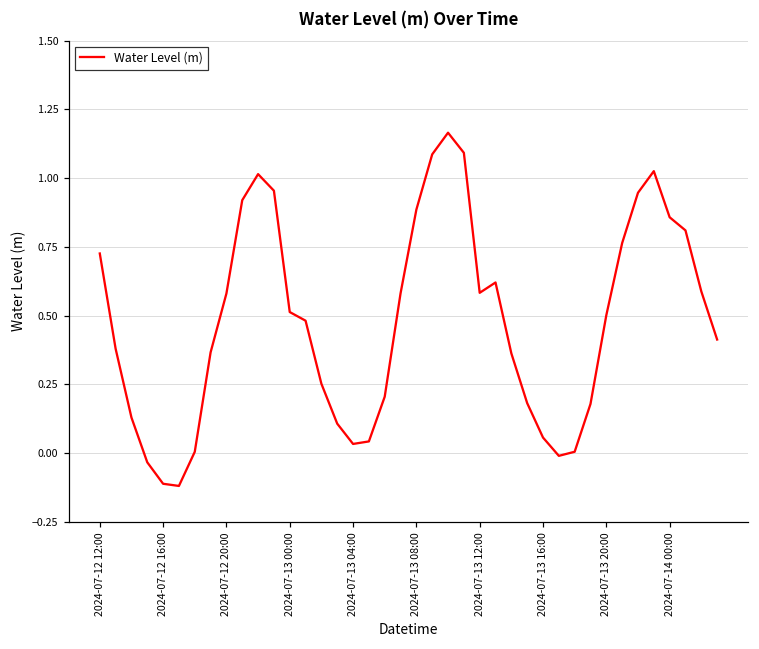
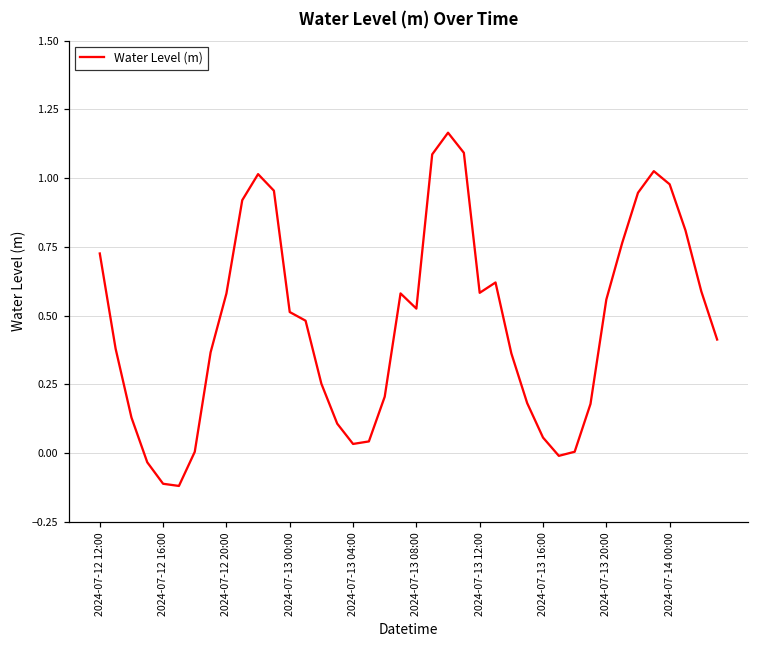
2024-07-13 08:00: 0.89 -> 0.53
2024-07-13 20:00: 0.50 -> 0.56
2024-07-14 00:00: 0.86 -> 0.98
